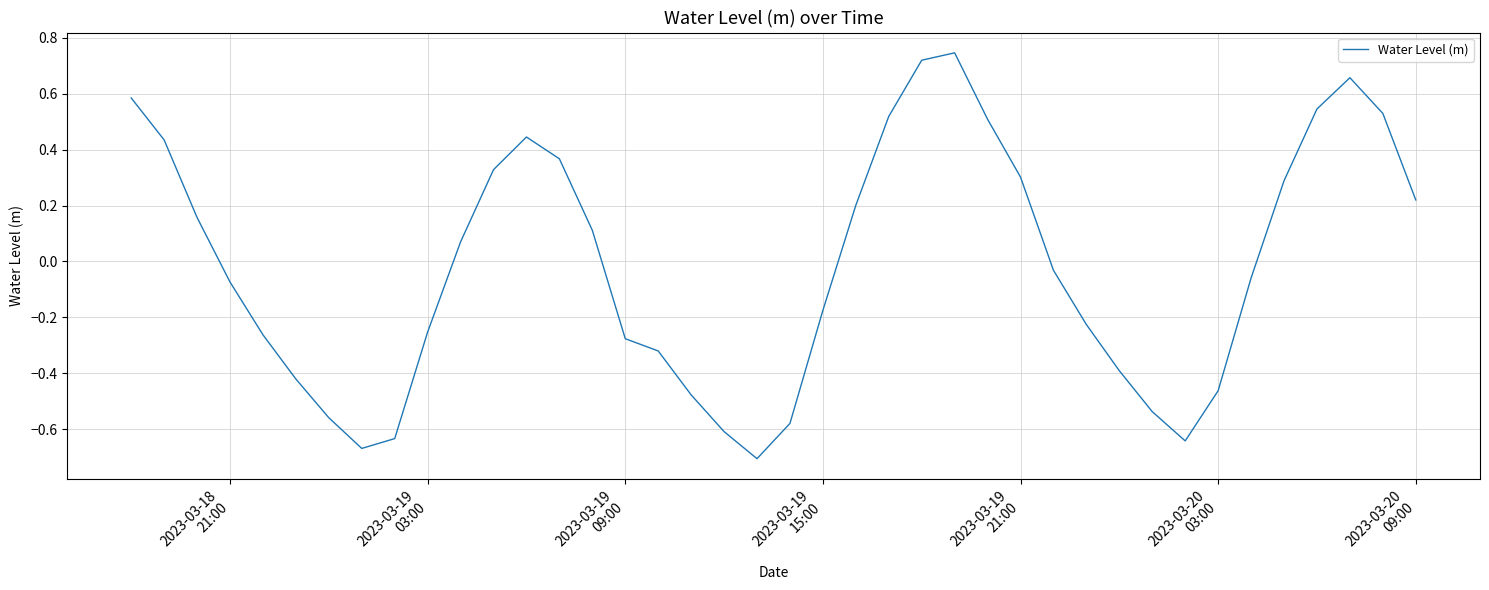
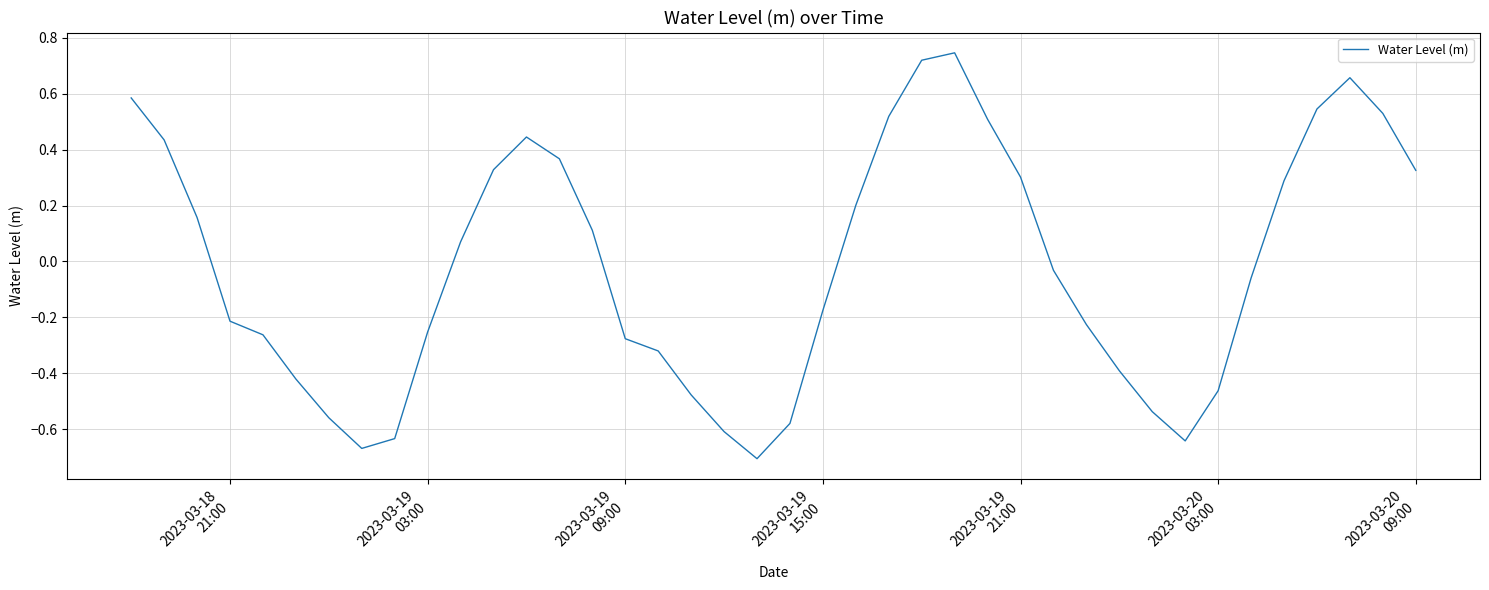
2023-03-18 21:00: -0.07 -> -0.21
2023-03-20 09:00: 0.22 -> 0.33
